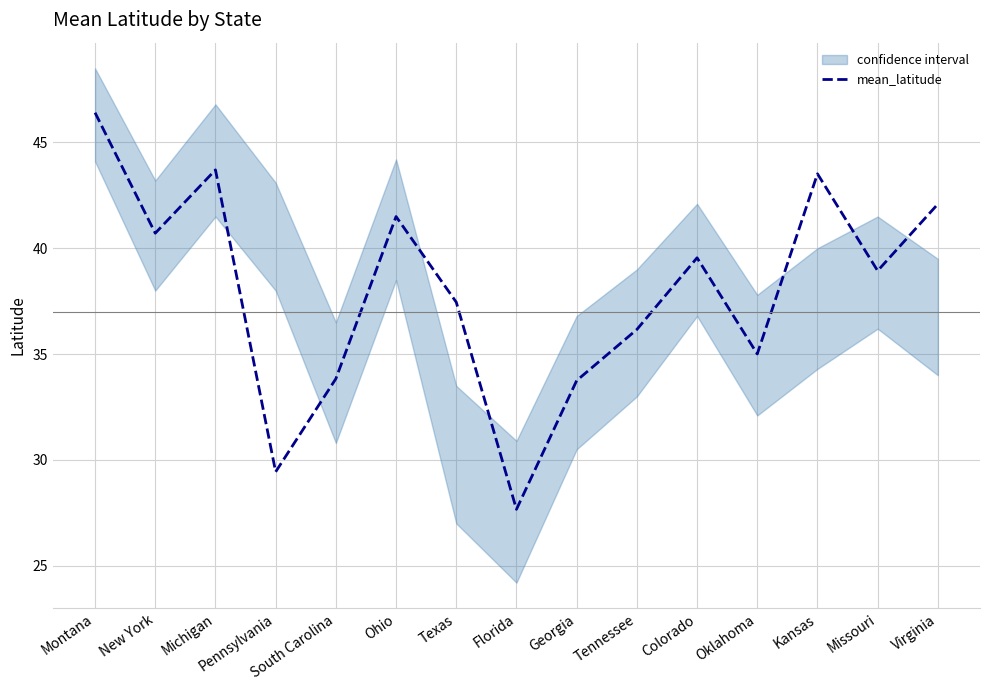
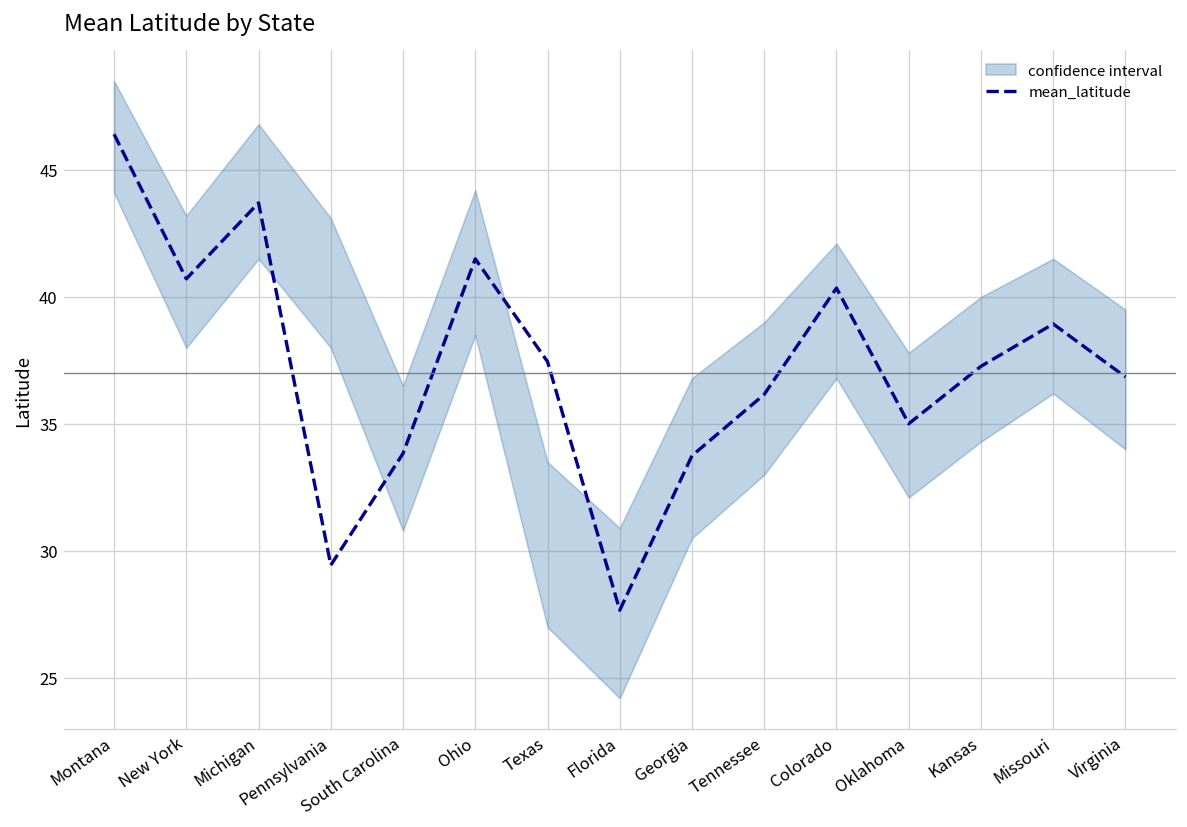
mean_latitude, Colorado: 39.6 -> 40.3
mean_latitude, Kansas: 43.5 -> 37.3
mean_latitude, Virginia: 42.1 -> 36.9
